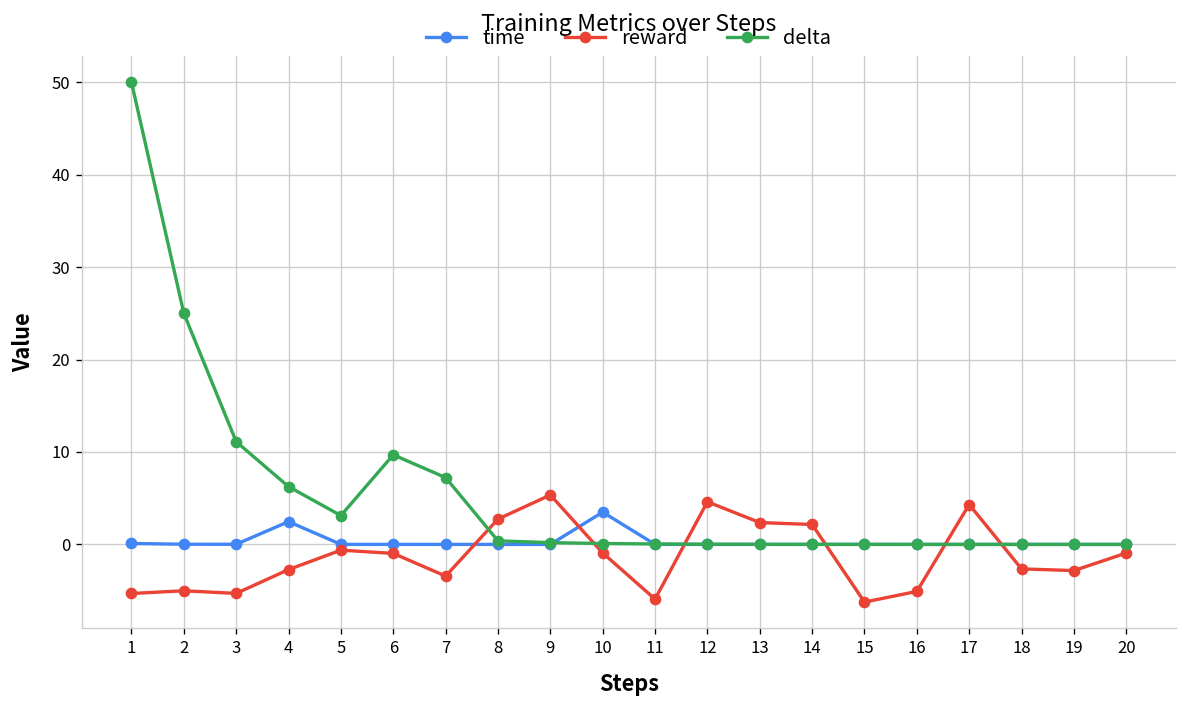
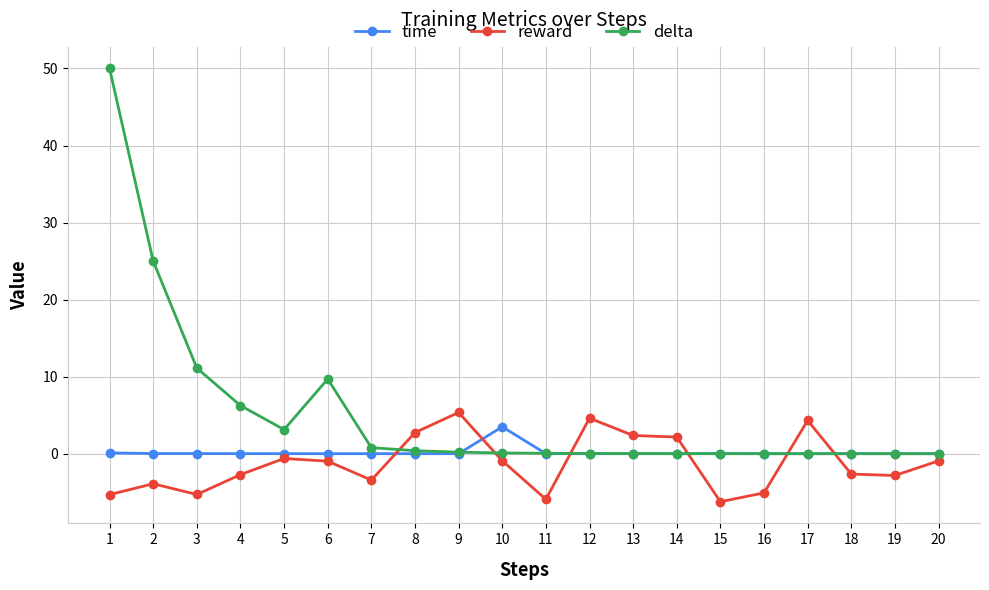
reward, 2: -5 -> -4
time, 4: 2 -> 0
delta, 7: 7 -> 1
